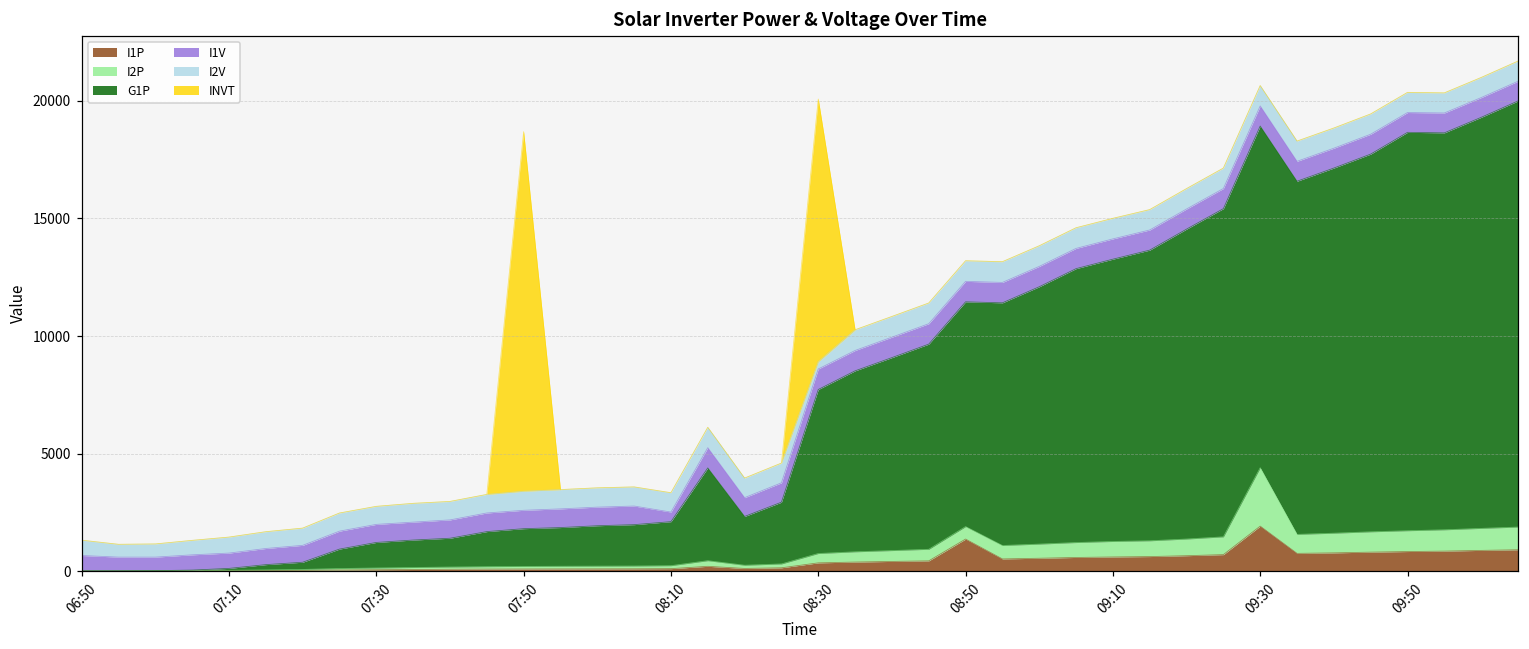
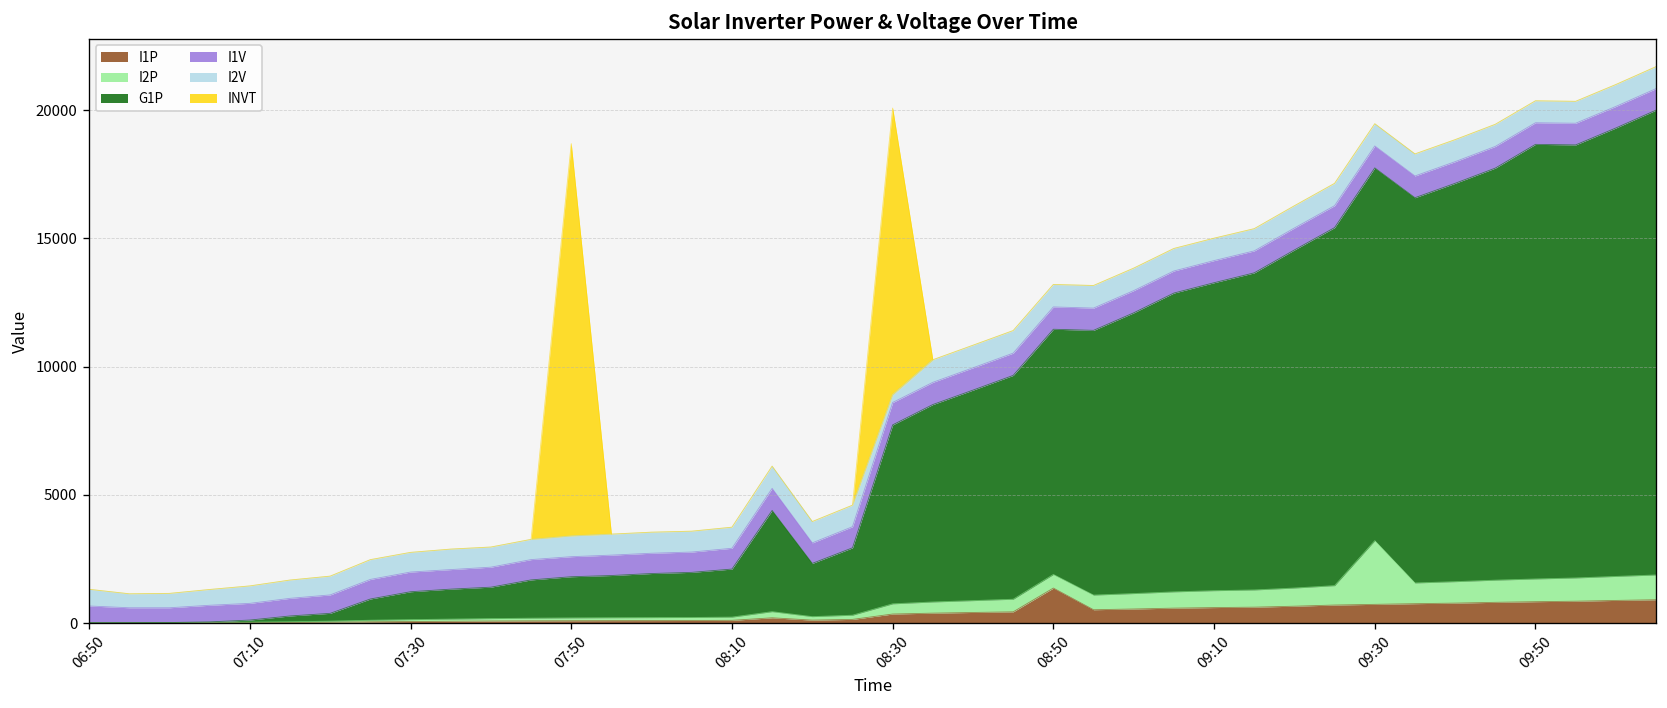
I1V, 08:10: 400 -> 800
I1P, 09:30: 1900 -> 700
